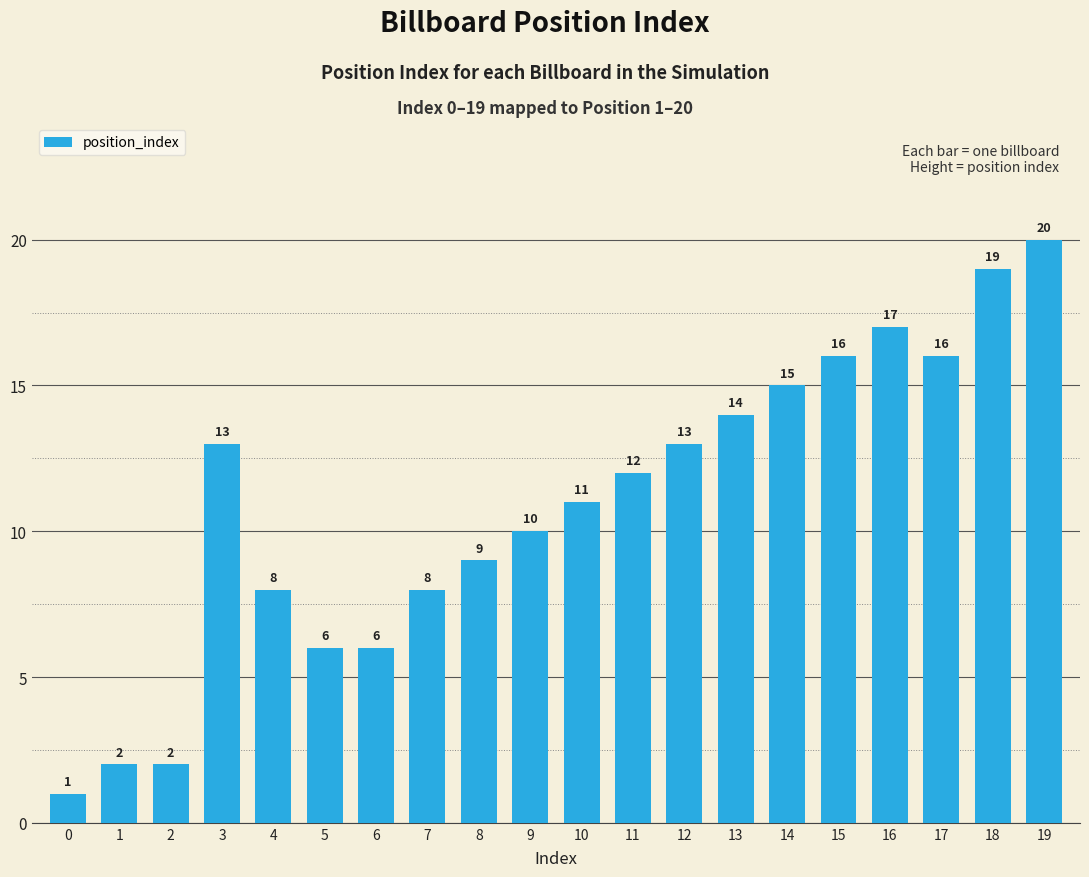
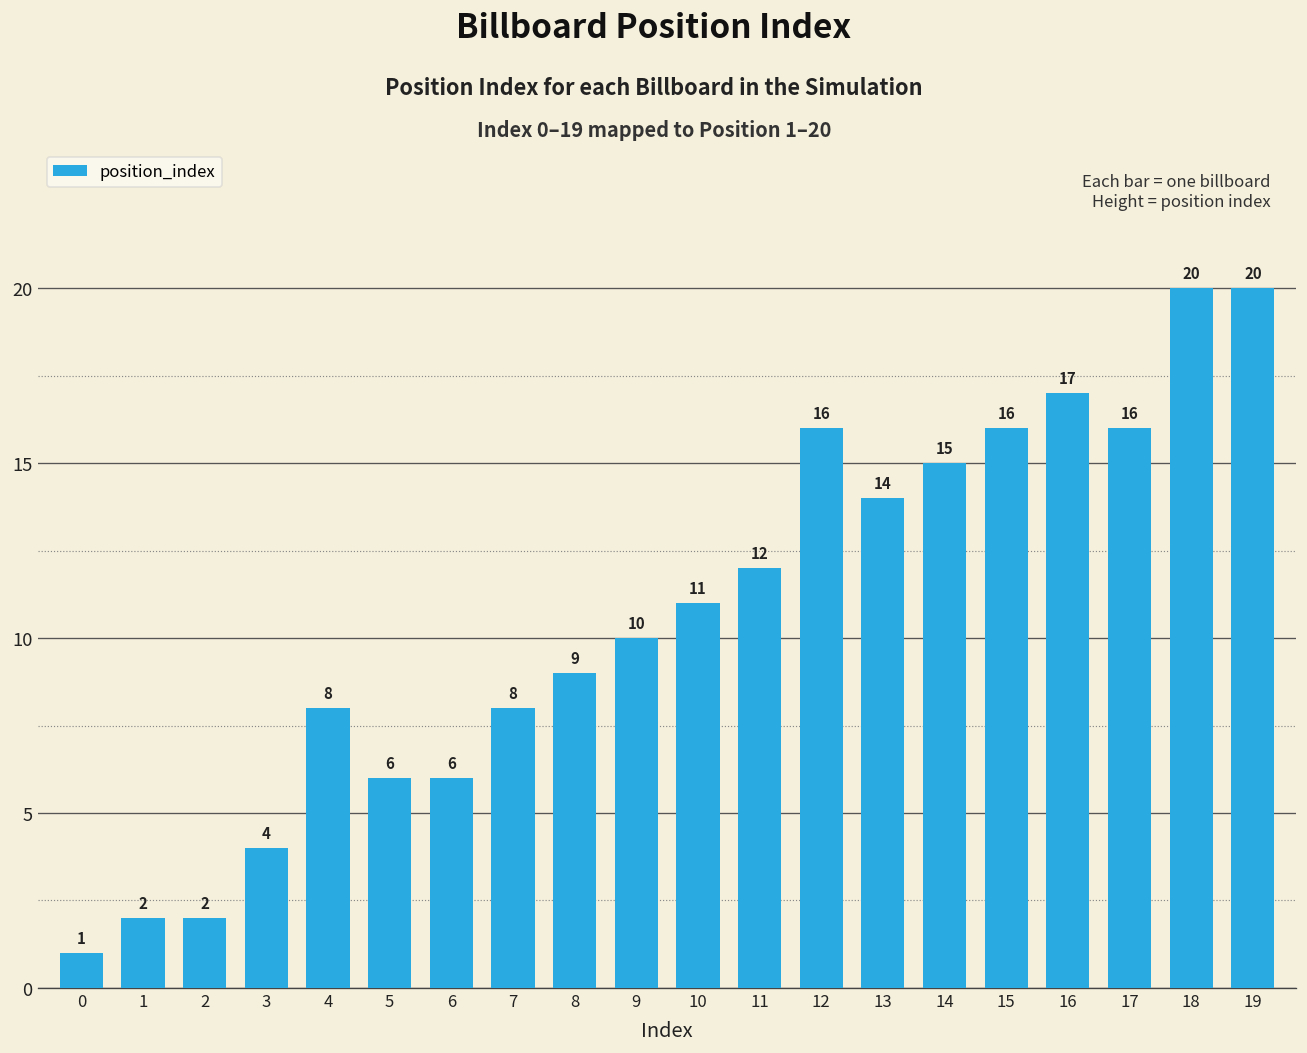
3: 13 -> 4
12: 13 -> 16
18: 19 -> 20
